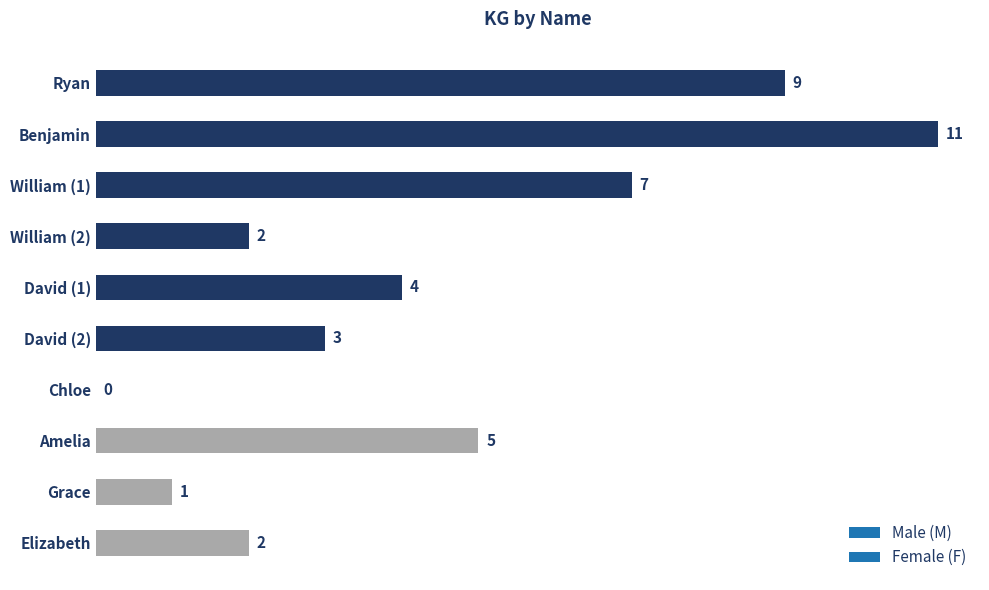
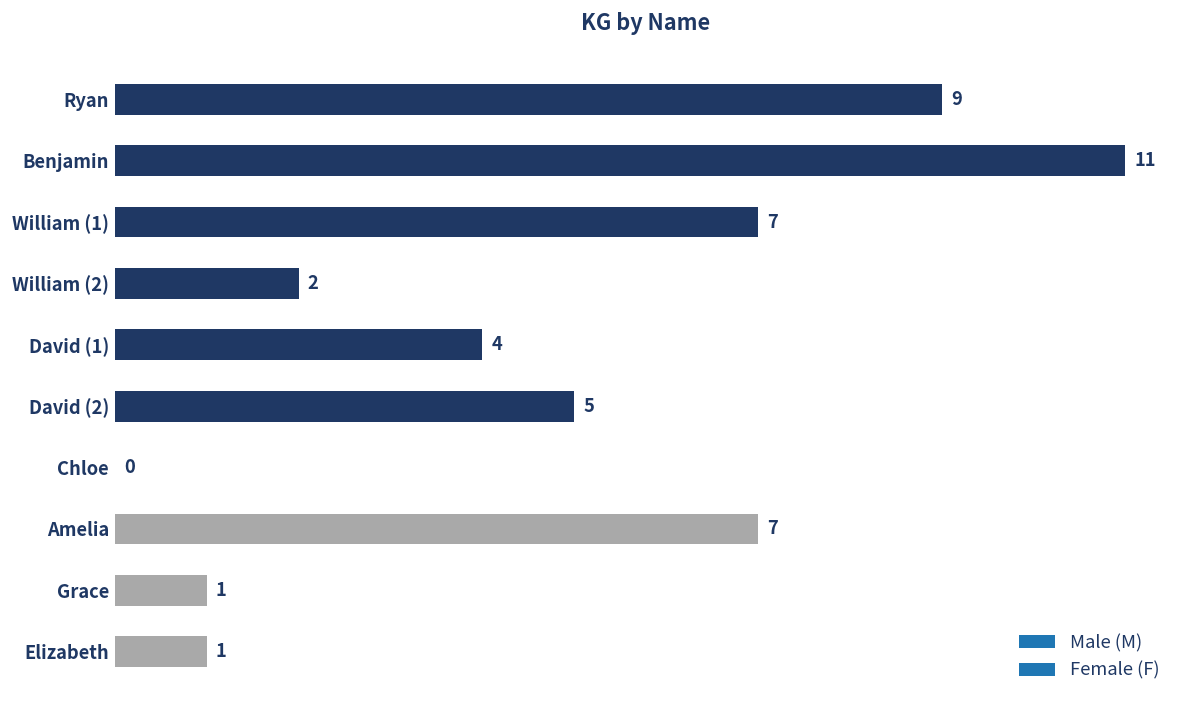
David (2): 3 -> 5
Amelia: 5 -> 7
Elizabeth: 2 -> 1
